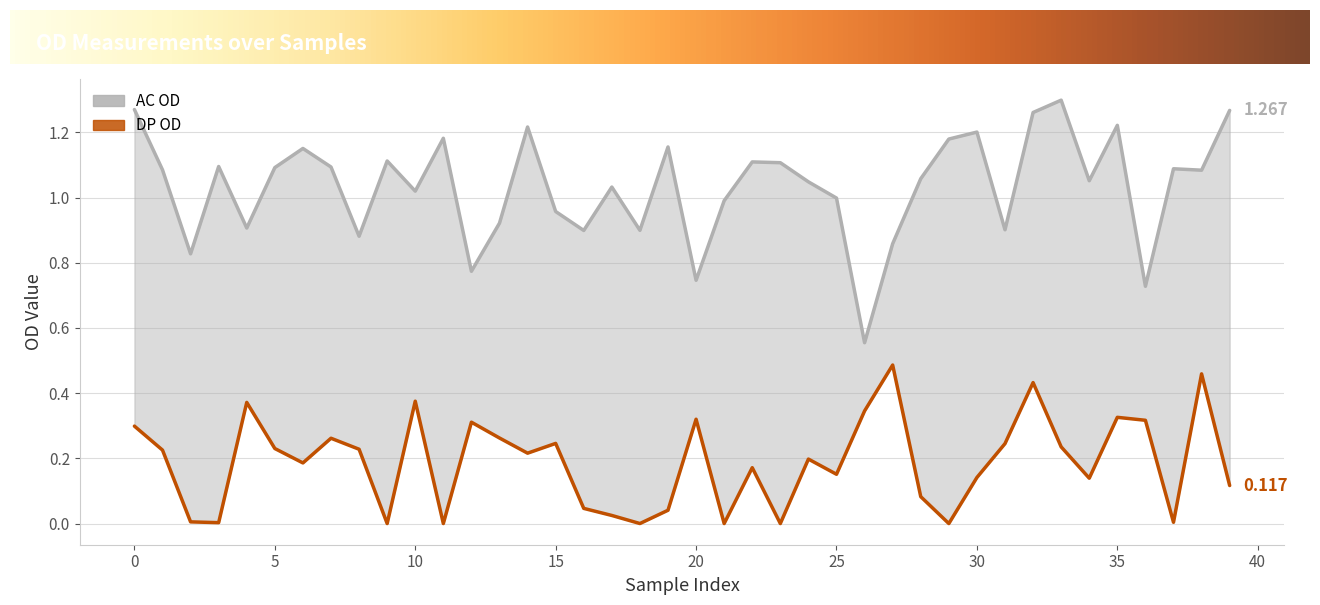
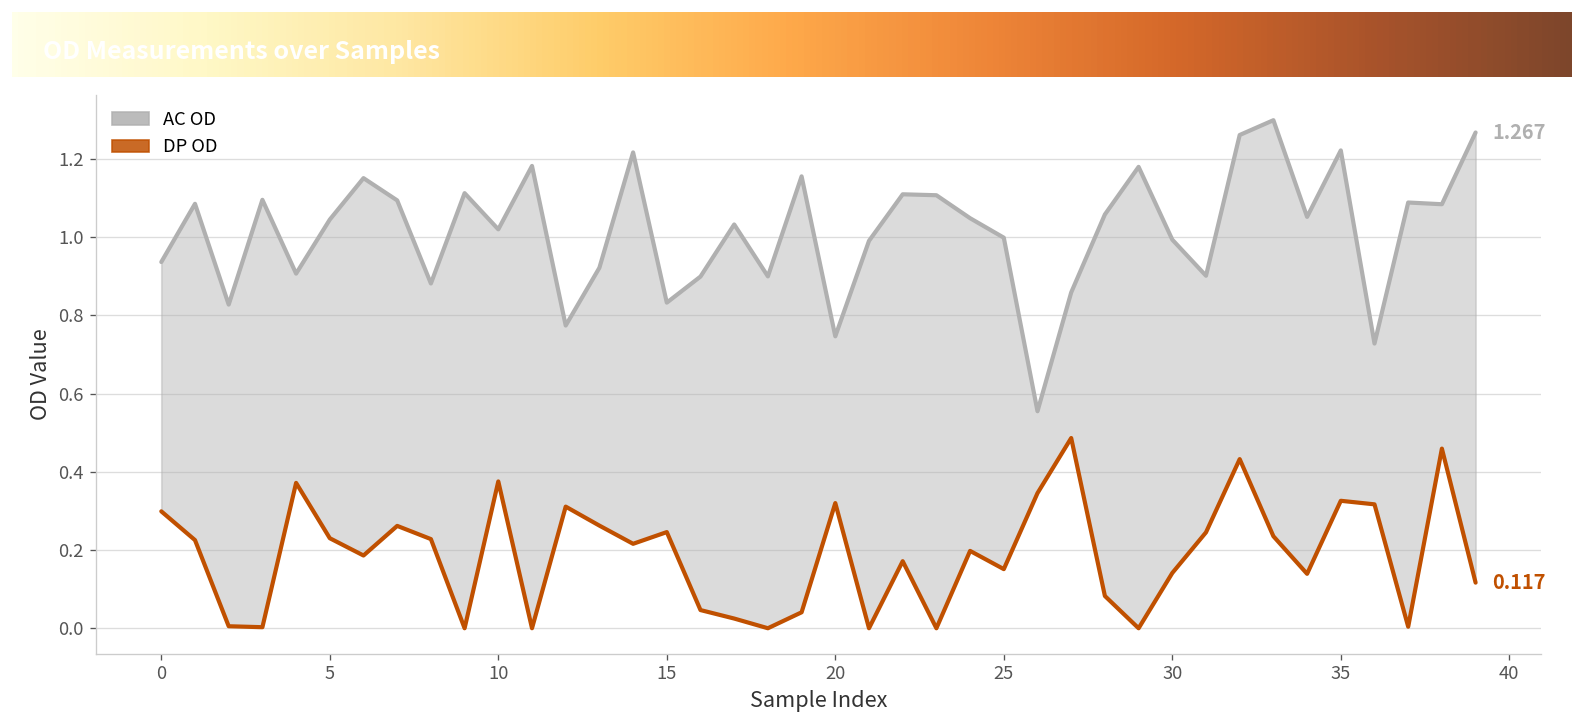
AC OD, 0: 1.27 -> 0.94
AC OD, 5: 1.09 -> 1.04
AC OD, 15: 0.96 -> 0.83
AC OD, 30: 1.20 -> 0.99
